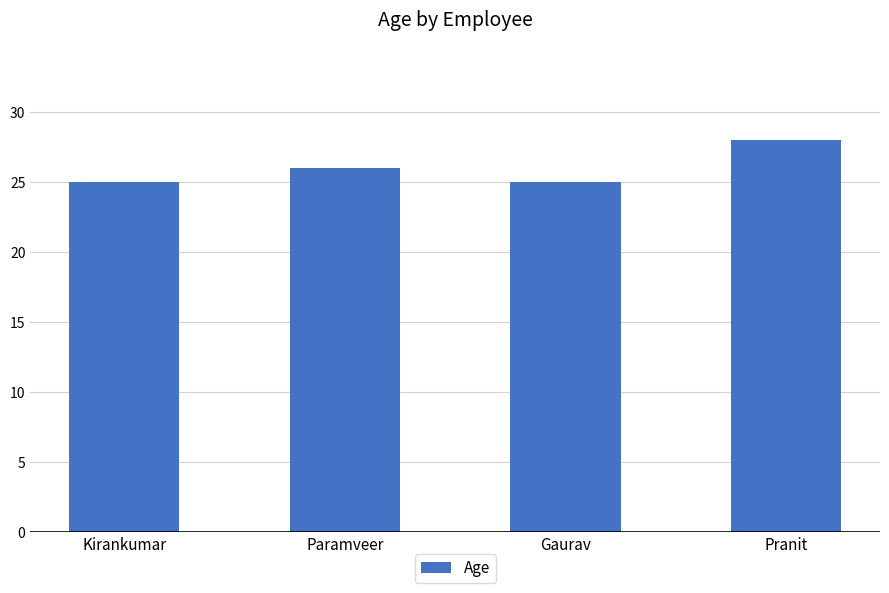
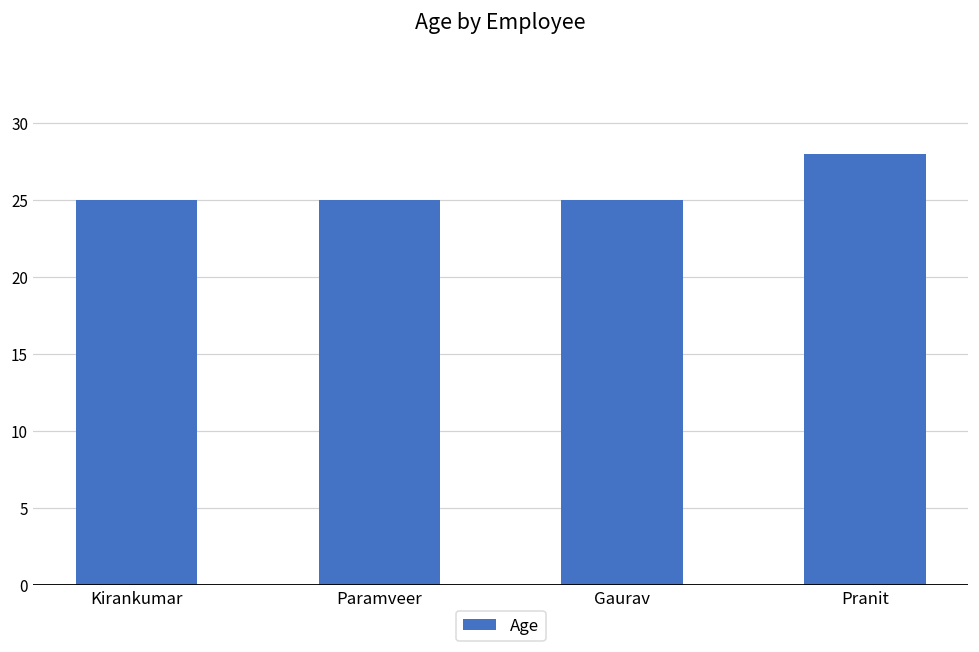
Paramveer: 26 -> 25
